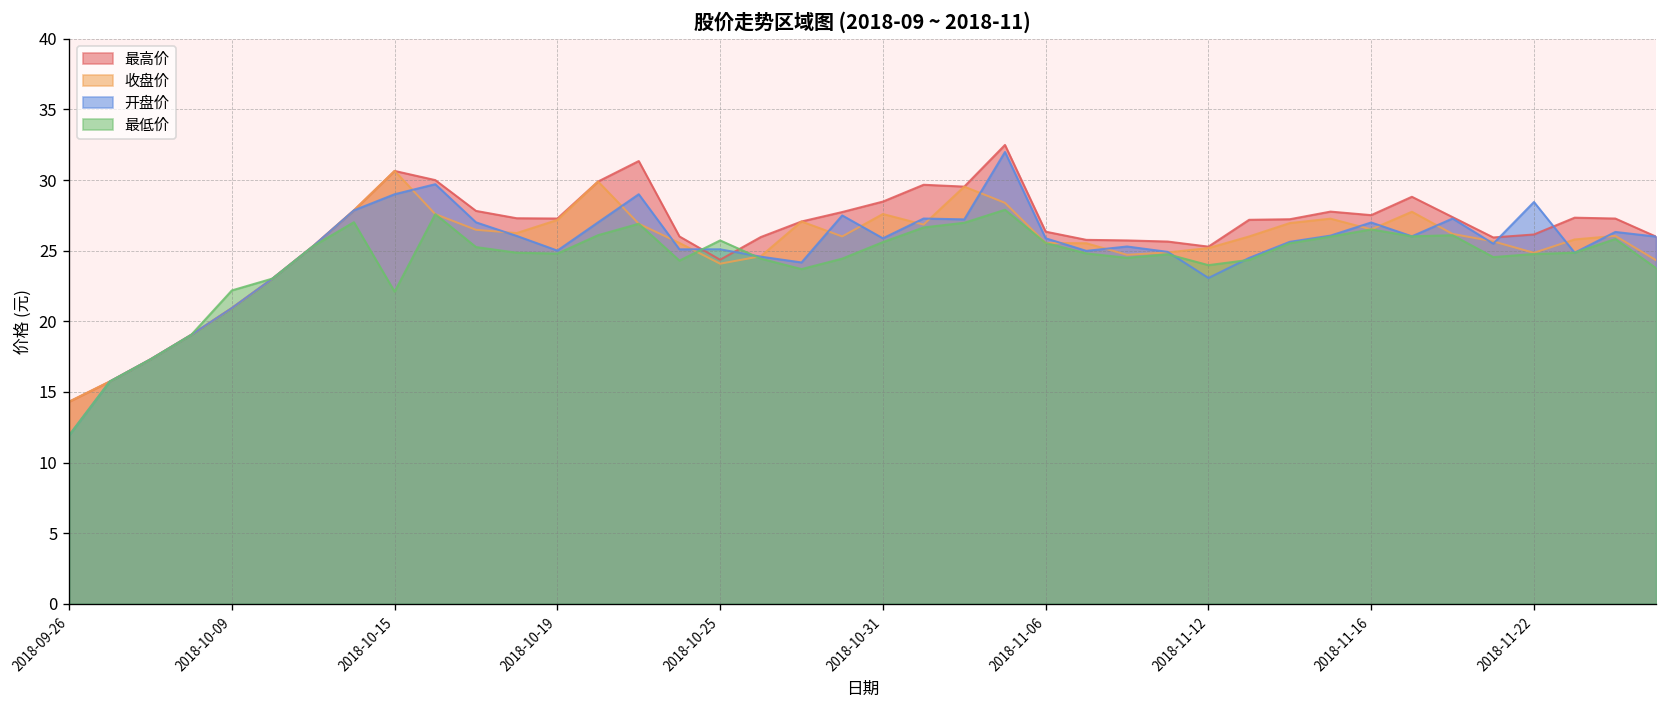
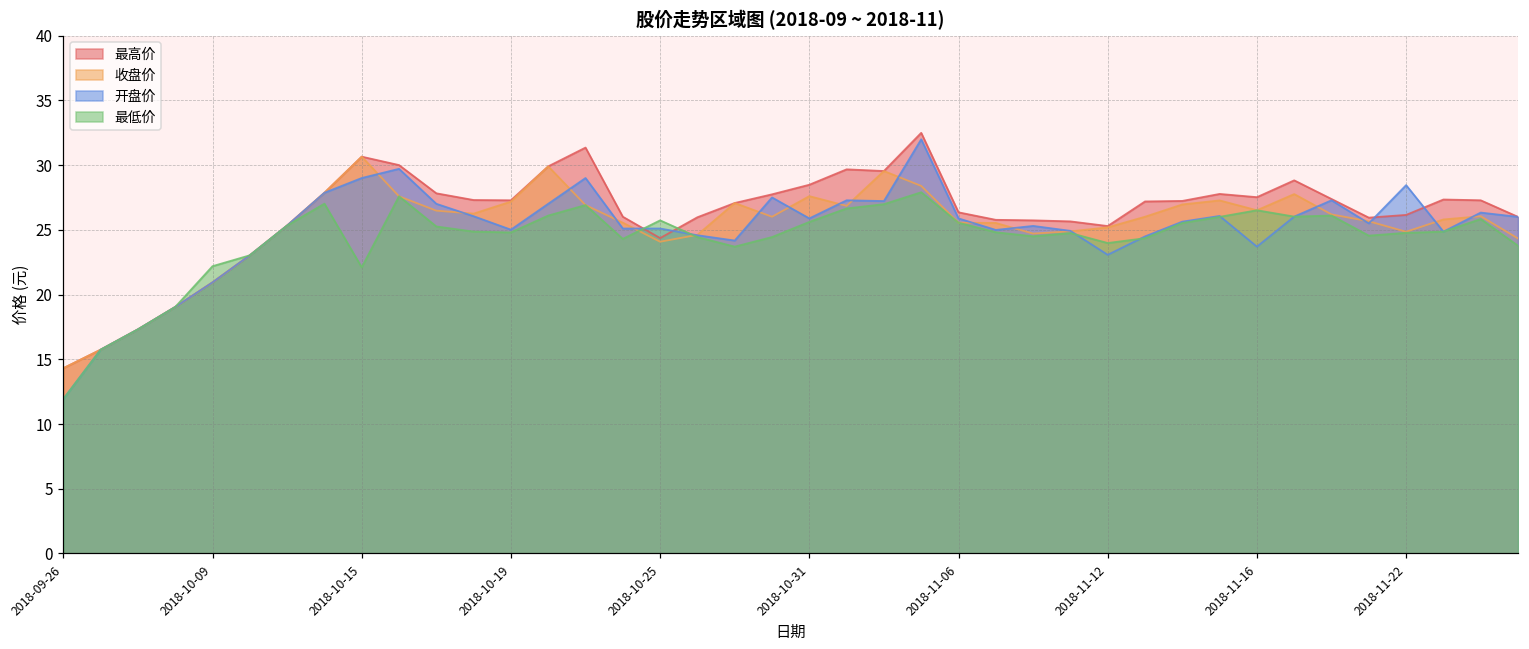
开盘价, 2018-11-16: 27.0 -> 23.7
